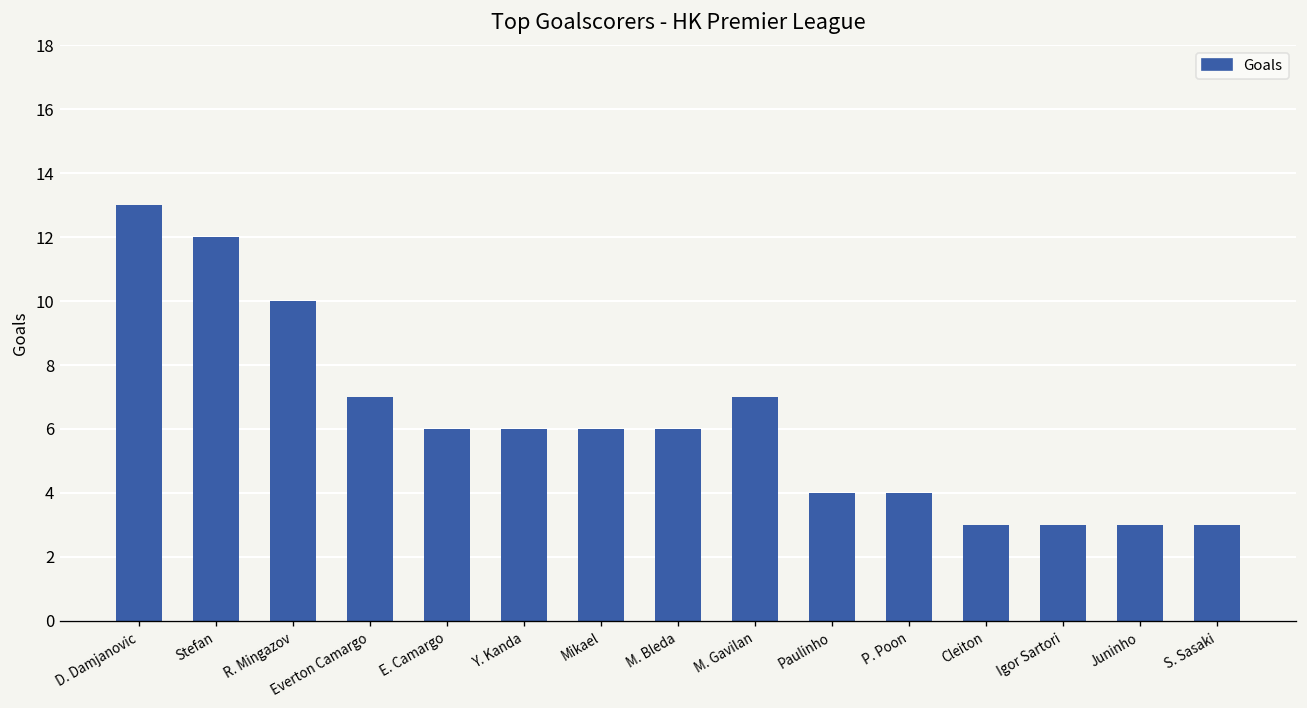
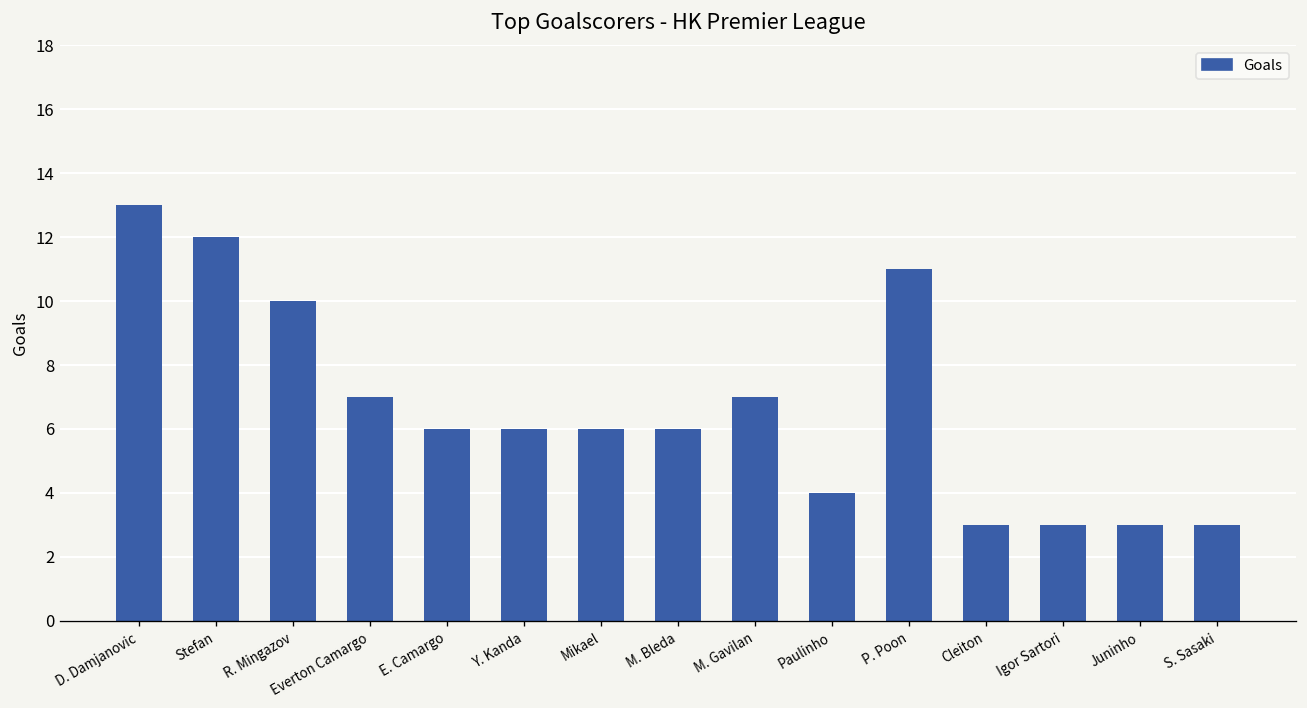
P. Poon: 4 -> 11
